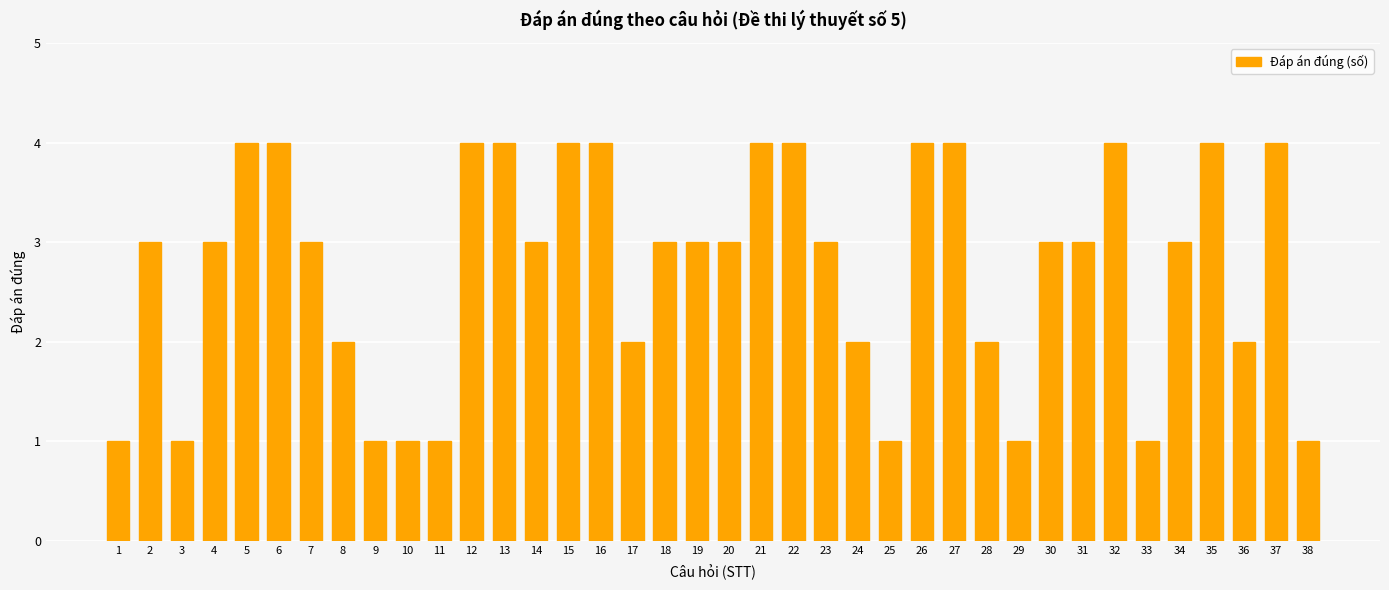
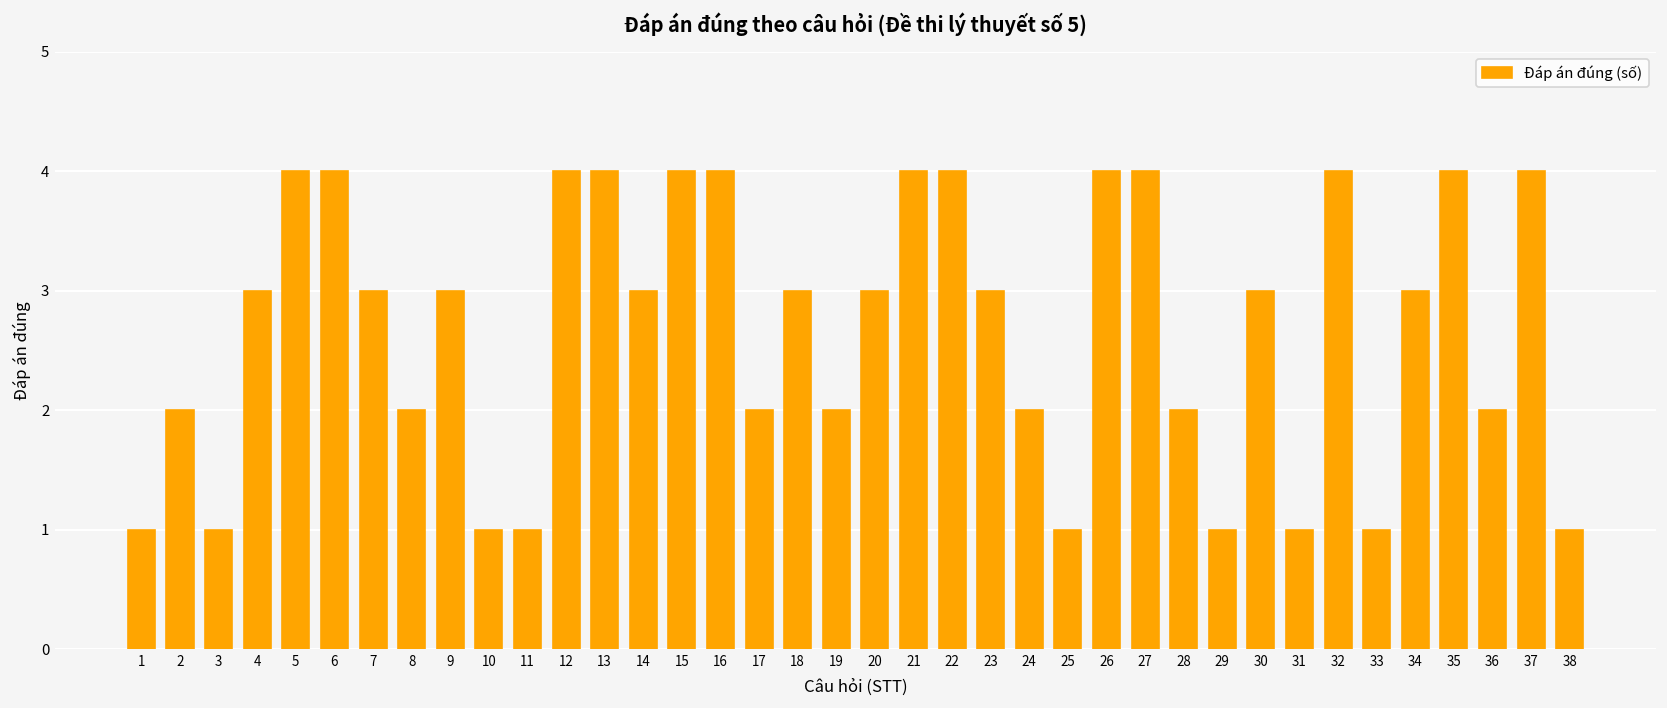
2: 3 -> 2
9: 1 -> 3
19: 3 -> 2
31: 3 -> 1
